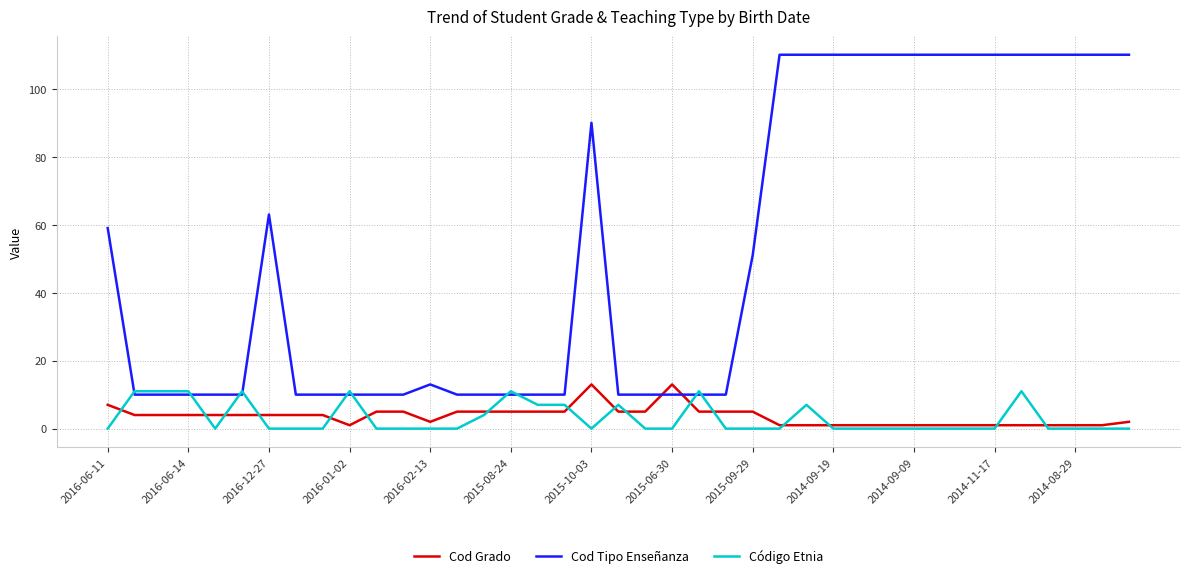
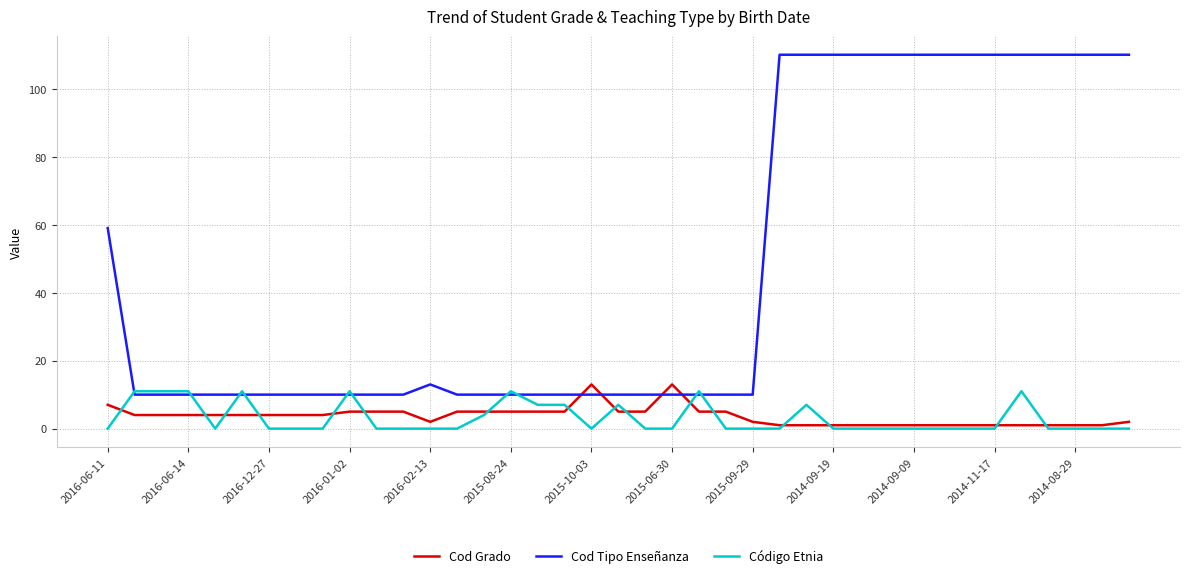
Cod Tipo Enseñanza, 2016-12-27: 63 -> 10
Cod Grado, 2016-01-02: 1 -> 5
Cod Tipo Enseñanza, 2015-10-03: 90 -> 10
Cod Grado, 2015-09-29: 5 -> 2
Cod Tipo Enseñanza, 2015-09-29: 51 -> 10
